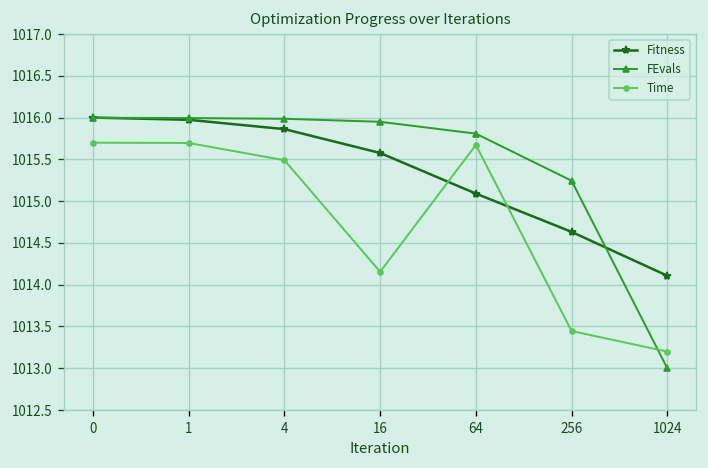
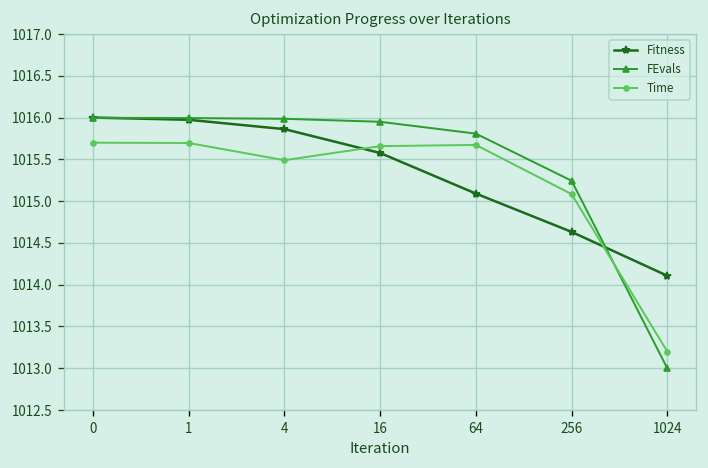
Time, 16: 1014.2 -> 1015.7
Time, 256: 1013.4 -> 1015.1
